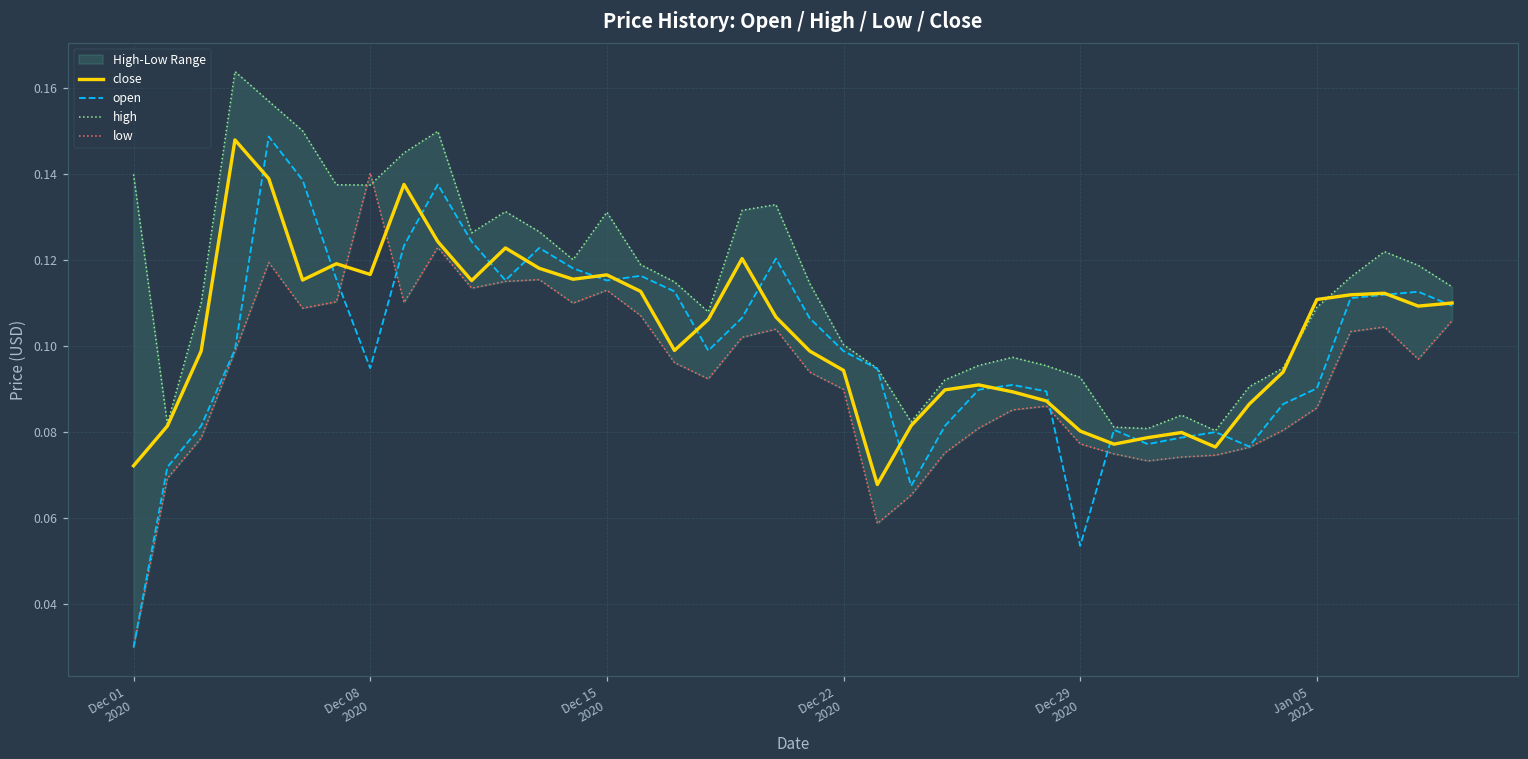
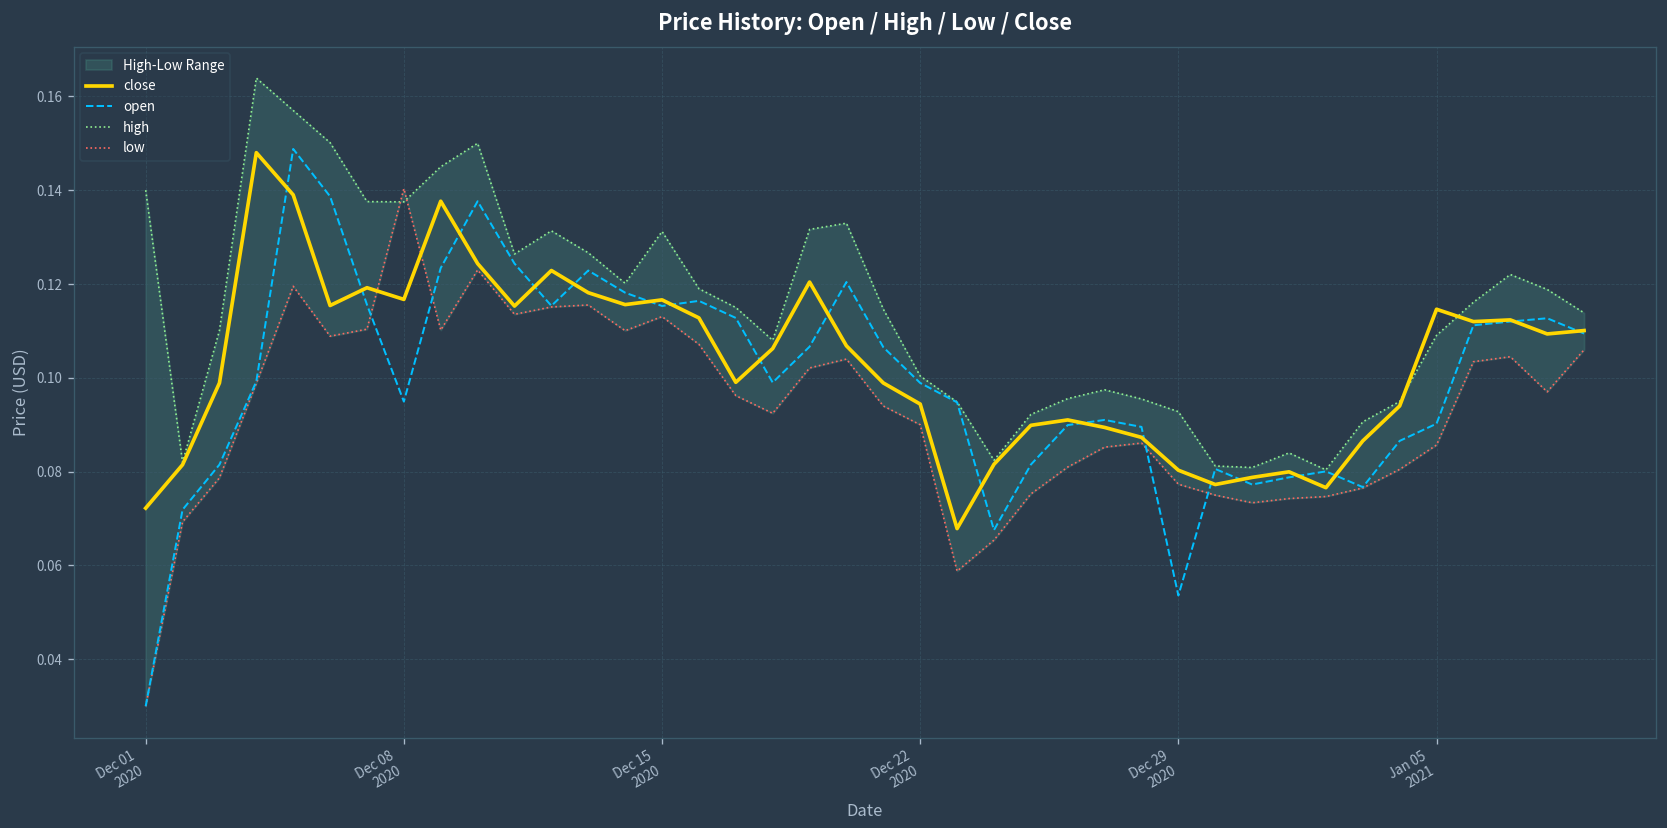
close, Jan 05 2021: 0.111 -> 0.115
